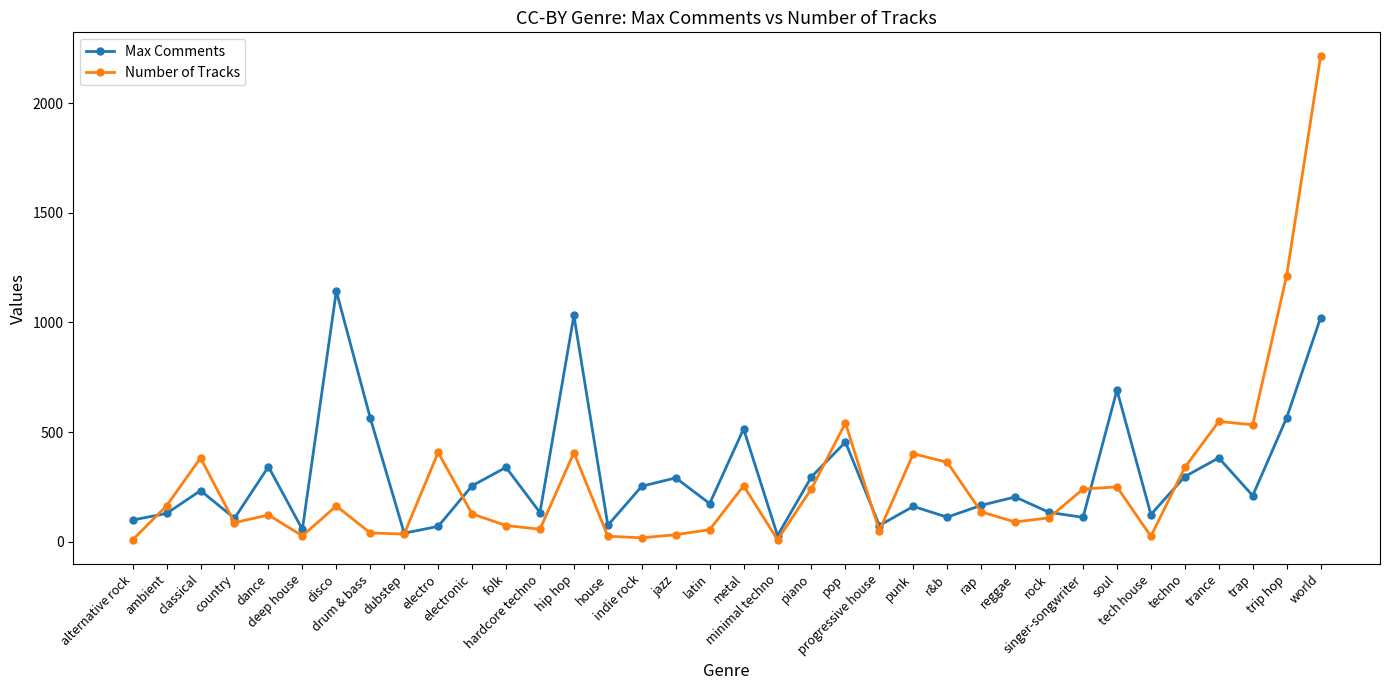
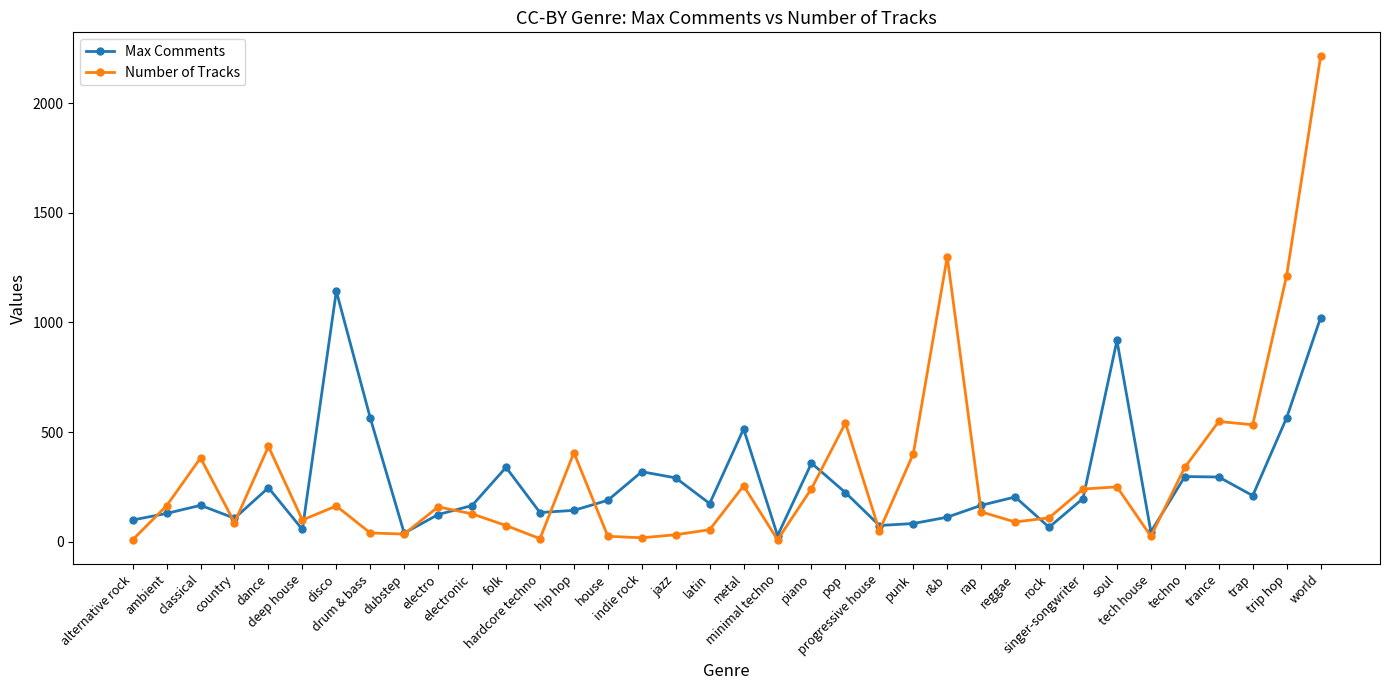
Max Comments, classical: 230 -> 170
Max Comments, dance: 340 -> 250
Number of Tracks, dance: 120 -> 440
Number of Tracks, deep house: 30 -> 100
Max Comments, electro: 70 -> 130
Number of Tracks, electro: 410 -> 160
Max Comments, electronic: 260 -> 170
Number of Tracks, hardcore techno: 60 -> 20
Max Comments, hip hop: 1030 -> 140
Max Comments, house: 80 -> 190
Max Comments, indie rock: 250 -> 320
Max Comments, piano: 300 -> 360
Max Comments, pop: 460 -> 230
Max Comments, punk: 160 -> 80
Number of Tracks, r&b: 360 -> 1300
Max Comments, rock: 140 -> 70
Max Comments, singer-songwriter: 110 -> 200
Max Comments, soul: 690 -> 920
Max Comments, tech house: 130 -> 50
Max Comments, trance: 380 -> 300
